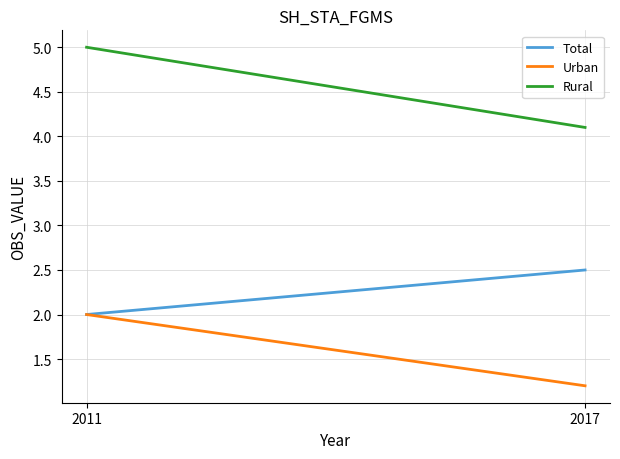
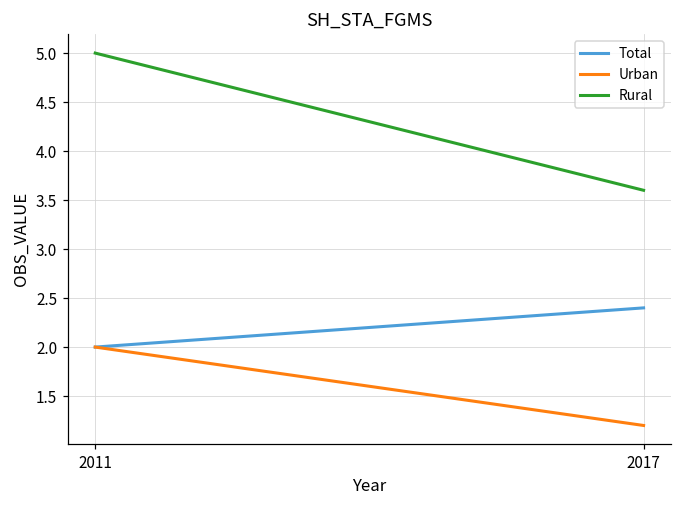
Total, 2017: 2.5 -> 2.4
Rural, 2017: 4.1 -> 3.6
